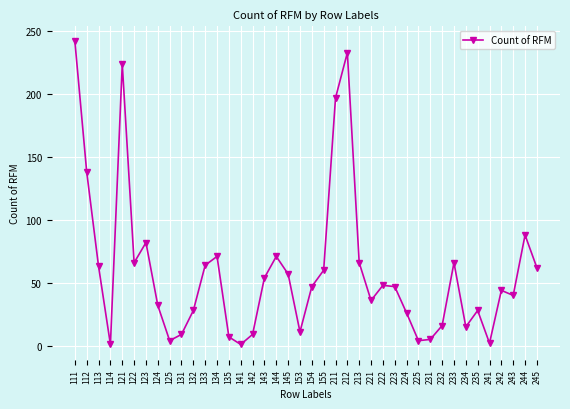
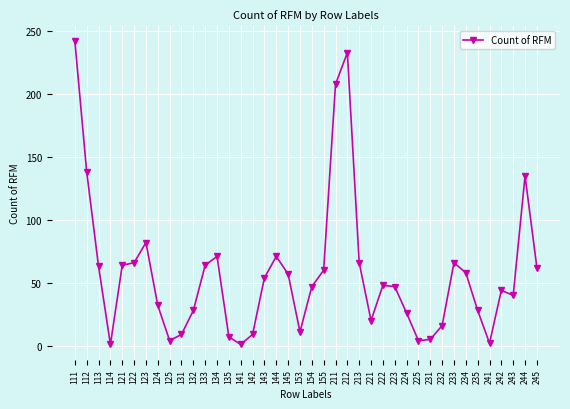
121: 224 -> 64
211: 197 -> 208
221: 36 -> 20
234: 15 -> 58
244: 88 -> 135
